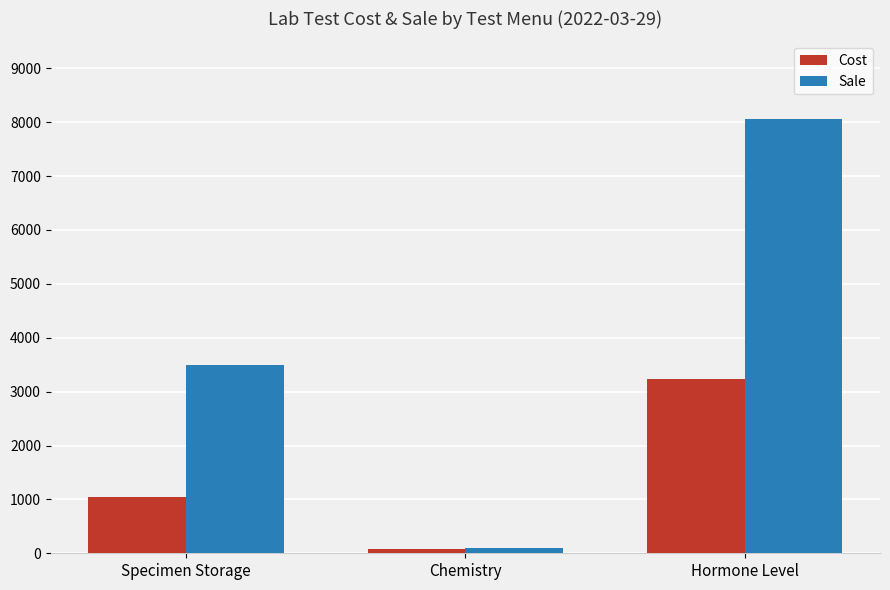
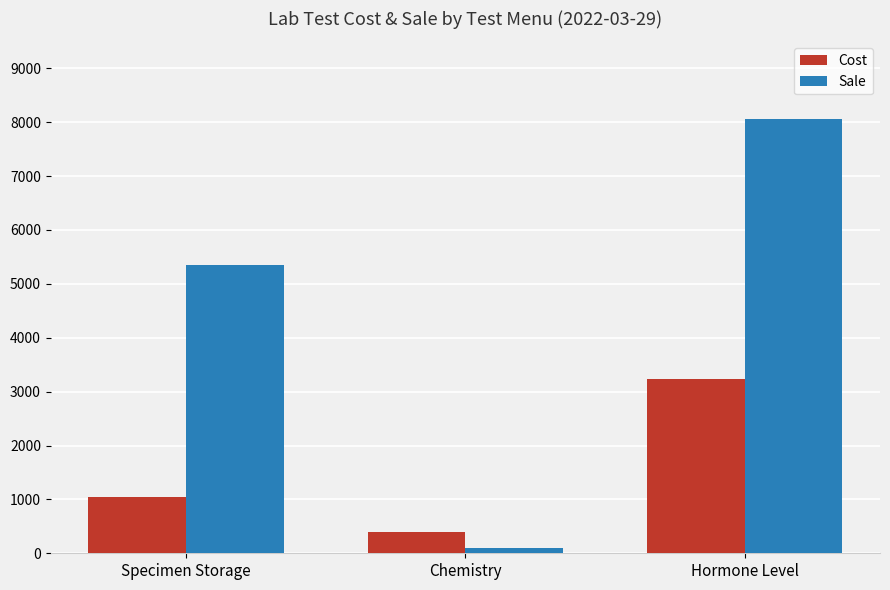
Sale, Specimen Storage: 3500 -> 5300
Cost, Chemistry: 100 -> 400
